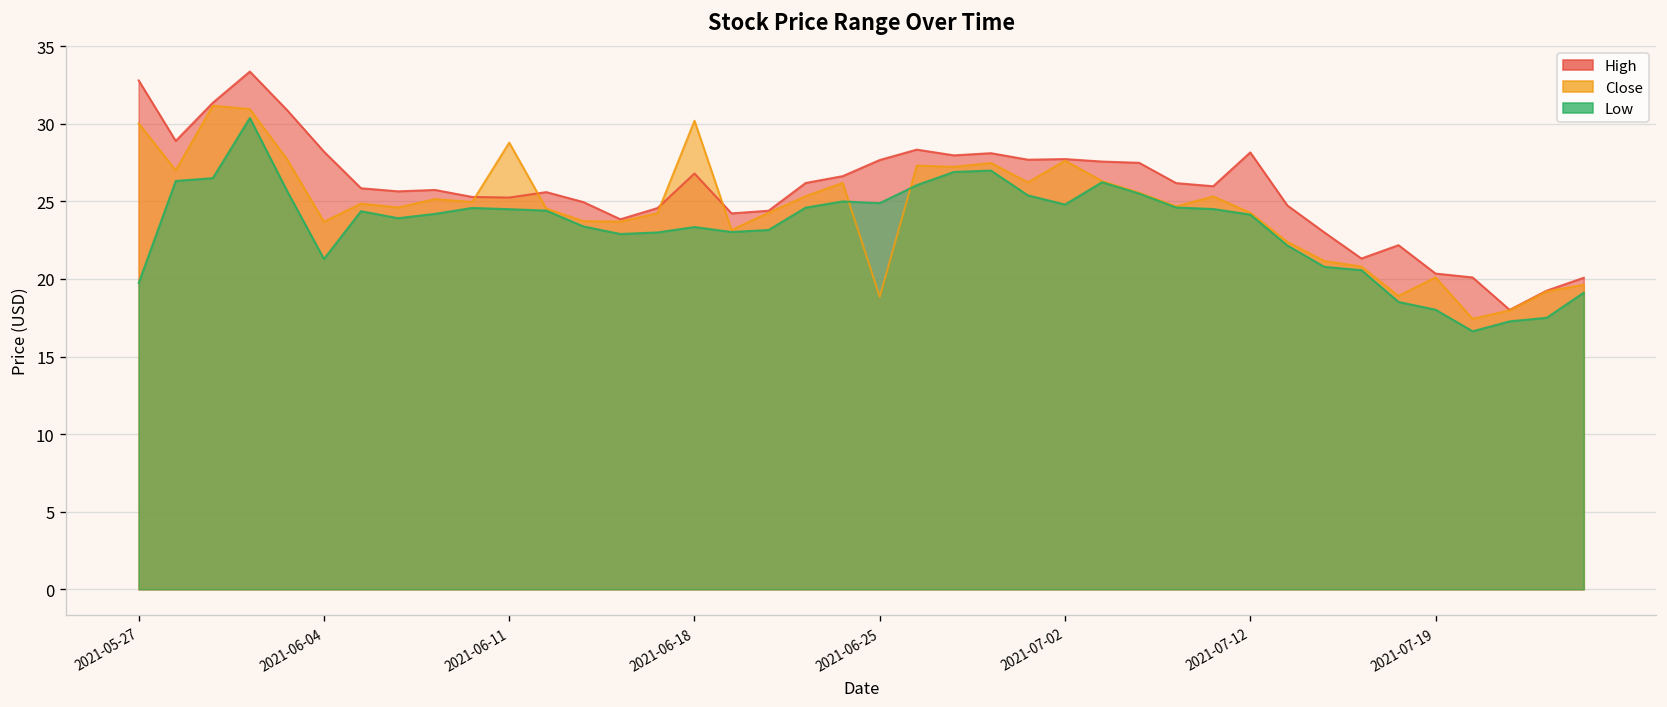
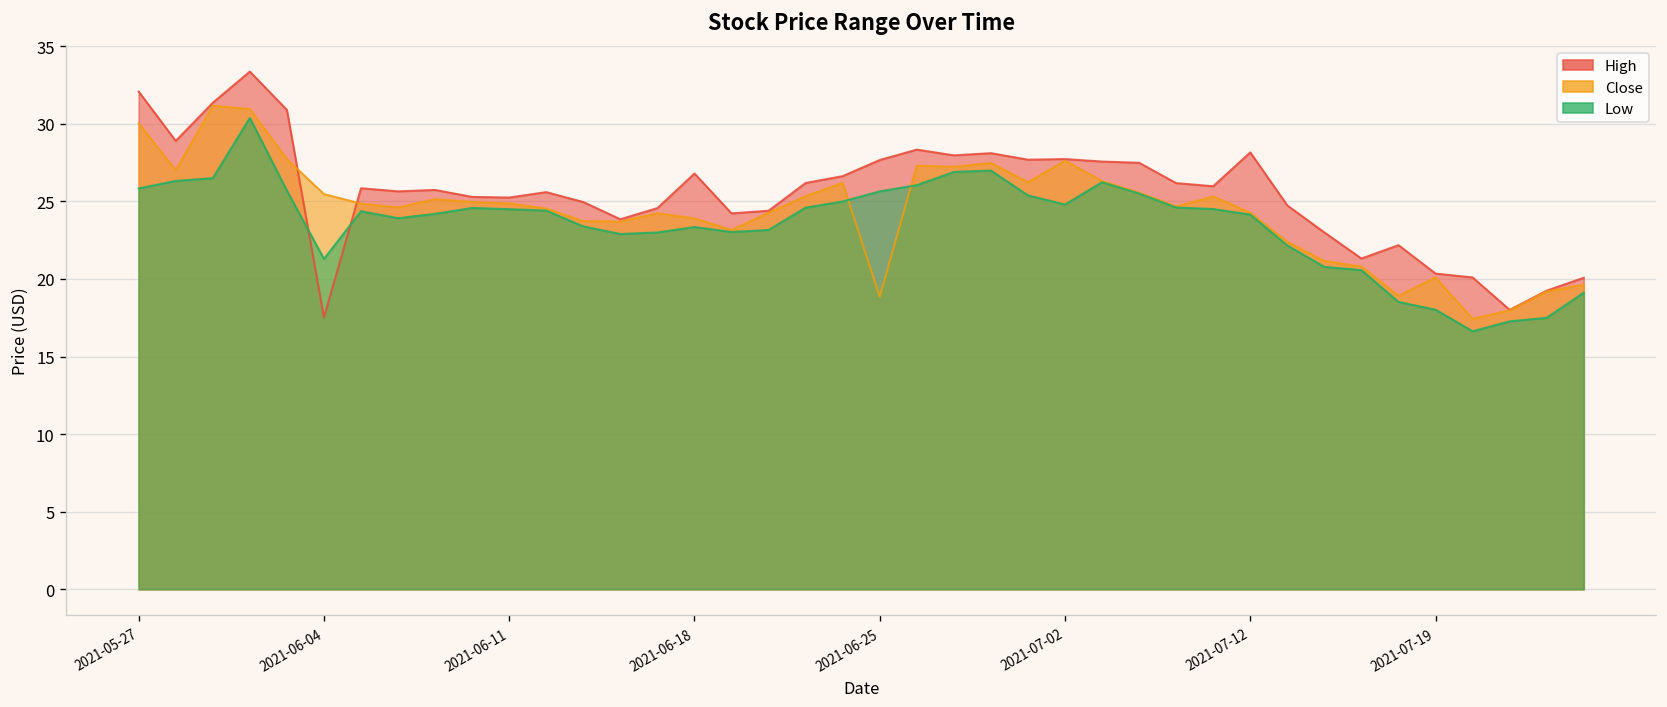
High, 2021-05-27: 32.8 -> 32.1
Low, 2021-05-27: 19.7 -> 25.8
High, 2021-06-04: 28.2 -> 17.5
Close, 2021-06-04: 23.7 -> 25.5
Close, 2021-06-11: 28.8 -> 24.9
Close, 2021-06-18: 30.2 -> 23.9
Low, 2021-06-25: 24.9 -> 25.7
